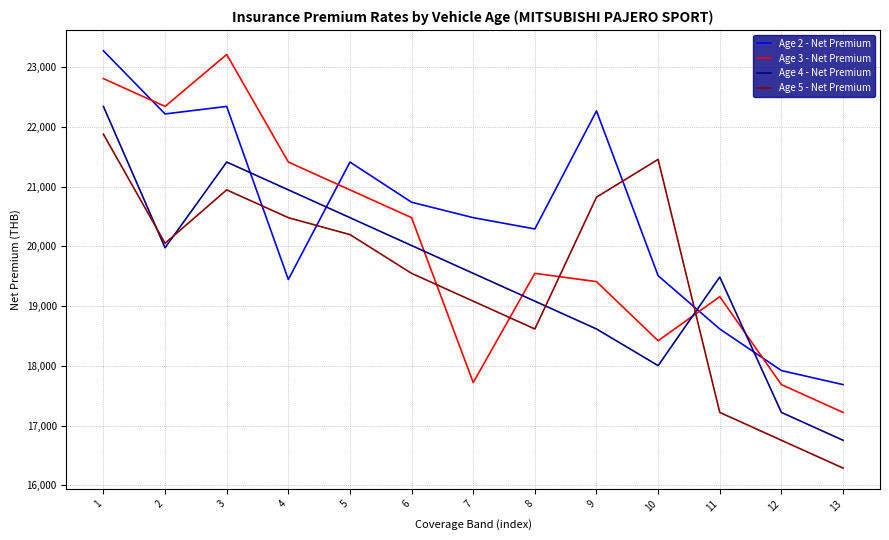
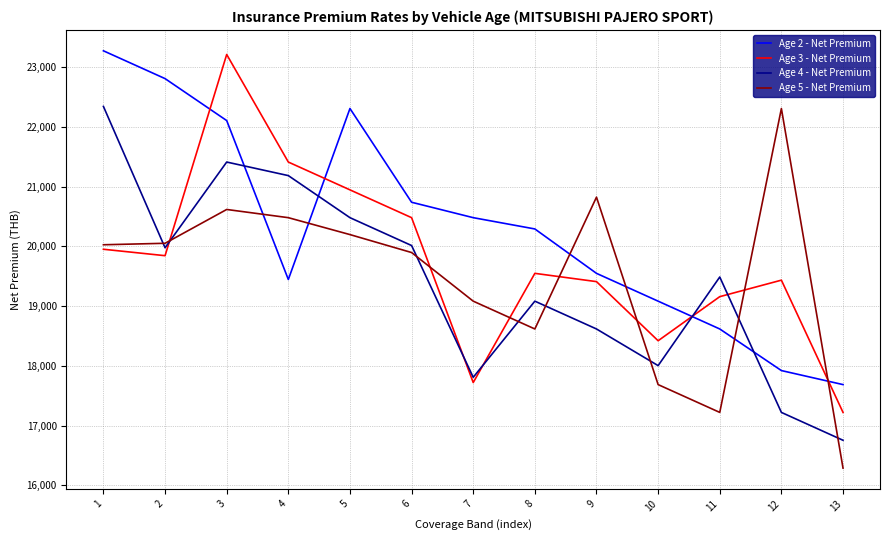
Age 3 - Net Premium, 1: 22,800 -> 20,000
Age 5 - Net Premium, 1: 21,900 -> 20,000
Age 2 - Net Premium, 2: 22,200 -> 22,800
Age 3 - Net Premium, 2: 22,300 -> 19,800
Age 2 - Net Premium, 3: 22,300 -> 22,100
Age 5 - Net Premium, 3: 20,900 -> 20,600
Age 4 - Net Premium, 4: 20,900 -> 21,200
Age 2 - Net Premium, 5: 21,400 -> 22,300
Age 5 - Net Premium, 6: 19,500 -> 19,900
Age 4 - Net Premium, 7: 19,500 -> 17,800
Age 2 - Net Premium, 9: 22,300 -> 19,500
Age 2 - Net Premium, 10: 19,500 -> 19,100
Age 5 - Net Premium, 10: 21,500 -> 17,700
Age 3 - Net Premium, 12: 17,700 -> 19,400
Age 5 - Net Premium, 12: 16,800 -> 22,300
